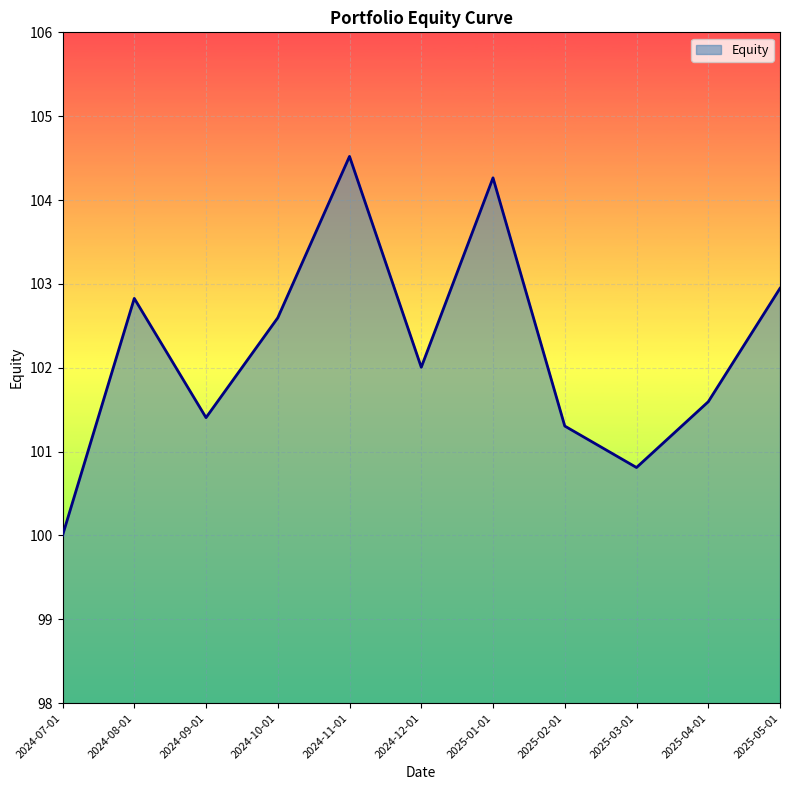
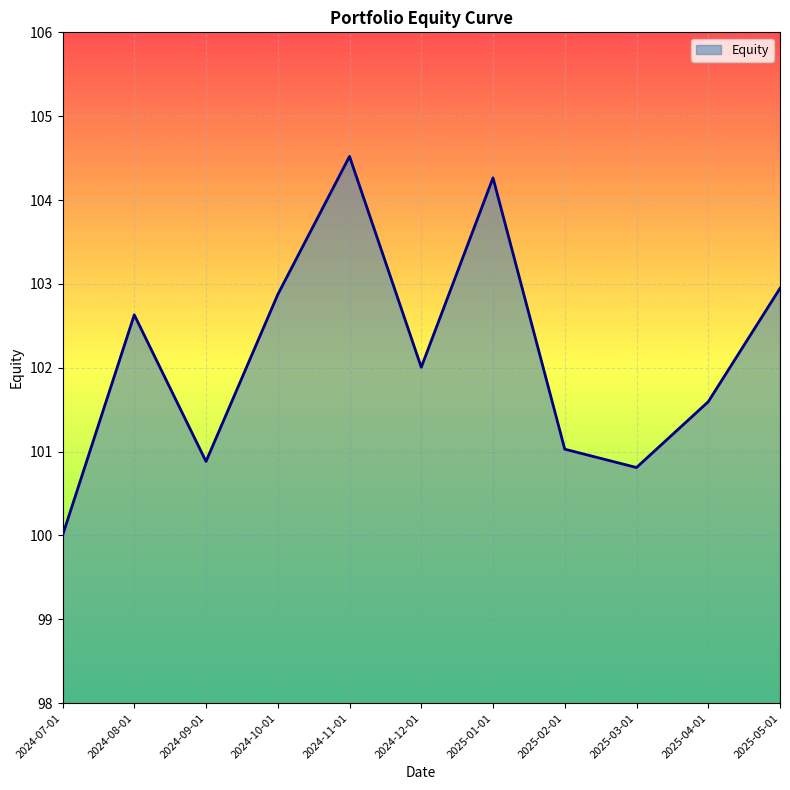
2024-08-01: 102.8 -> 102.6
2024-09-01: 101.4 -> 100.9
2024-10-01: 102.6 -> 102.9
2025-02-01: 101.3 -> 101.0
